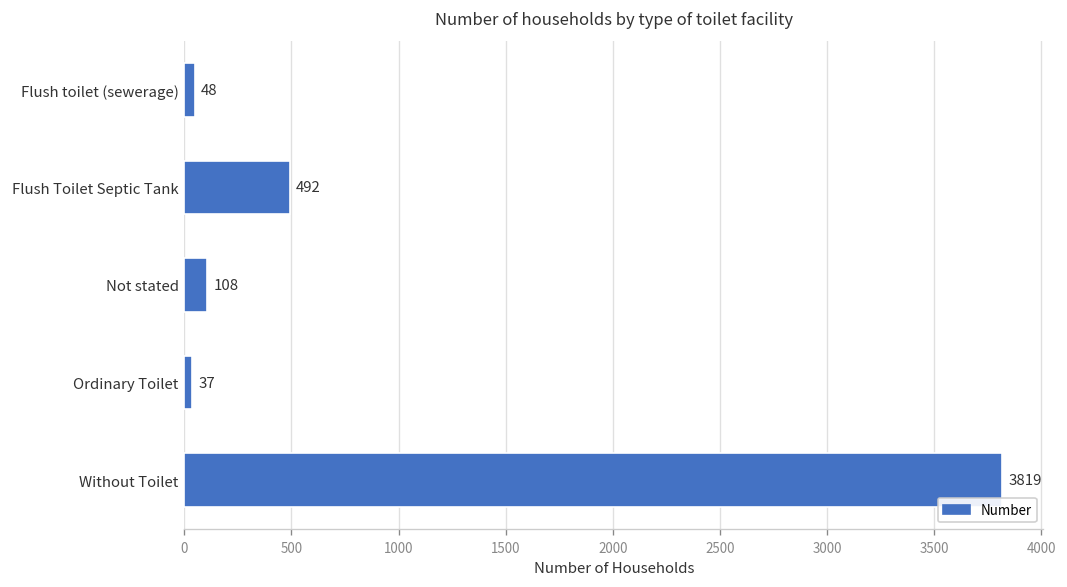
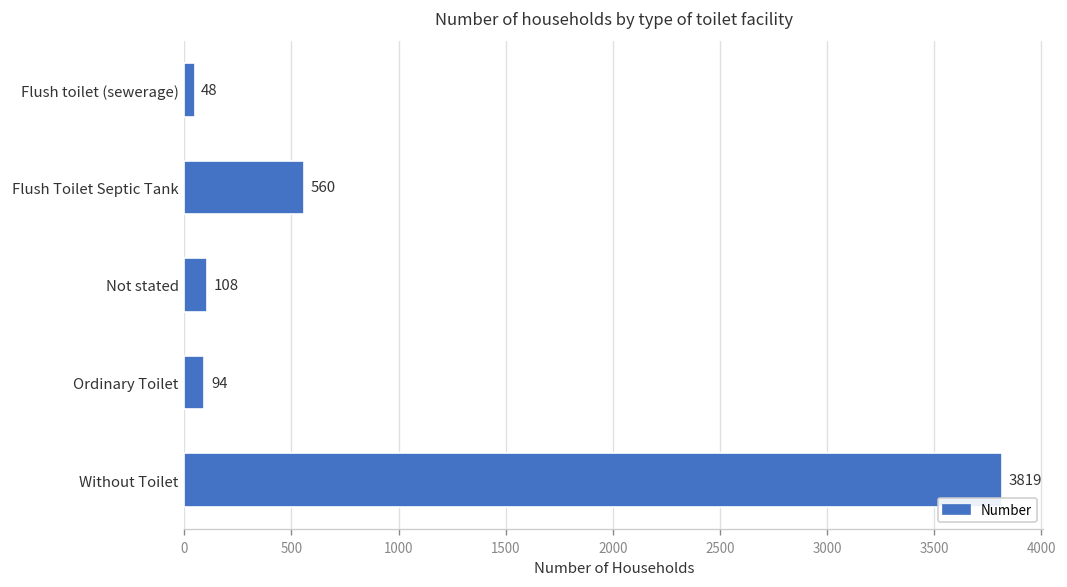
Flush Toilet Septic Tank: 492 -> 560
Ordinary Toilet: 37 -> 94
